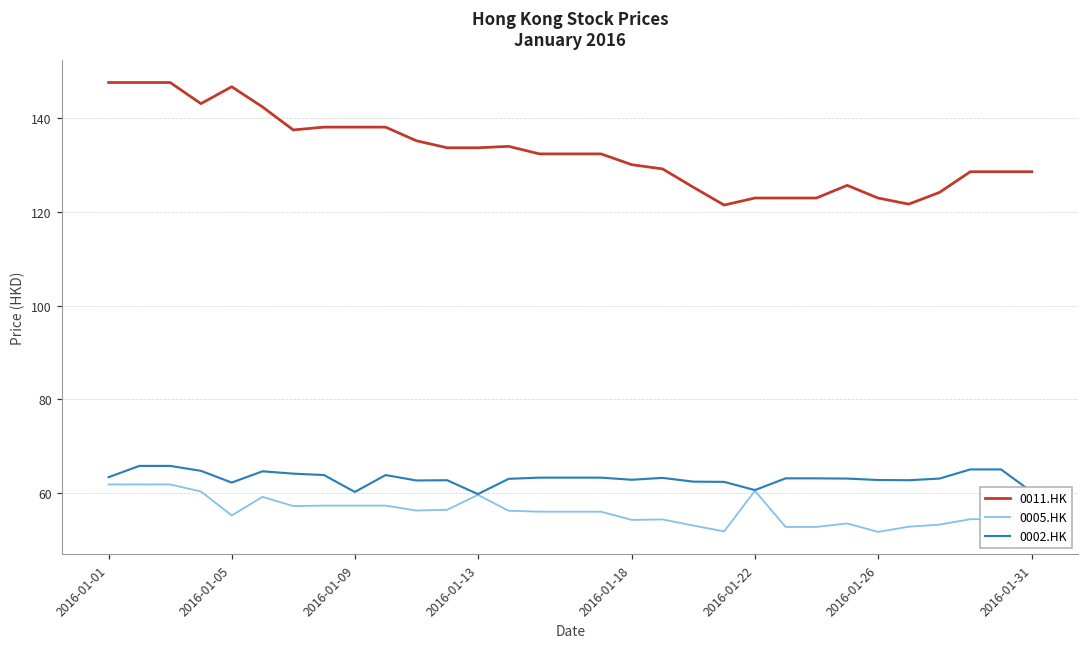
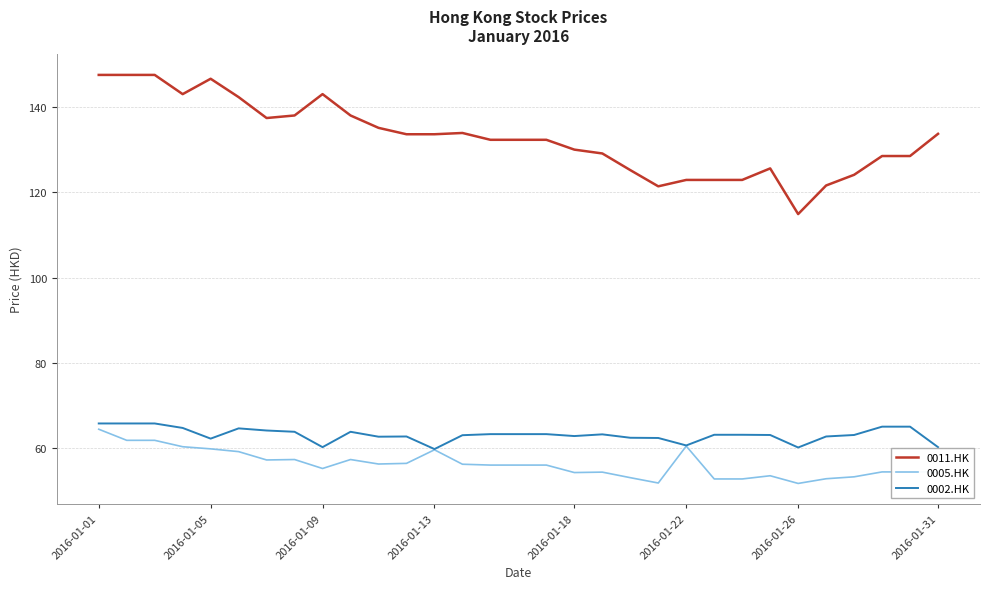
0005.HK, 2016-01-01: 62 -> 65
0002.HK, 2016-01-01: 63 -> 66
0005.HK, 2016-01-05: 55 -> 60
0011.HK, 2016-01-09: 138 -> 143
0005.HK, 2016-01-09: 57 -> 55
0011.HK, 2016-01-26: 123 -> 115
0002.HK, 2016-01-26: 63 -> 60
0011.HK, 2016-01-31: 129 -> 134
